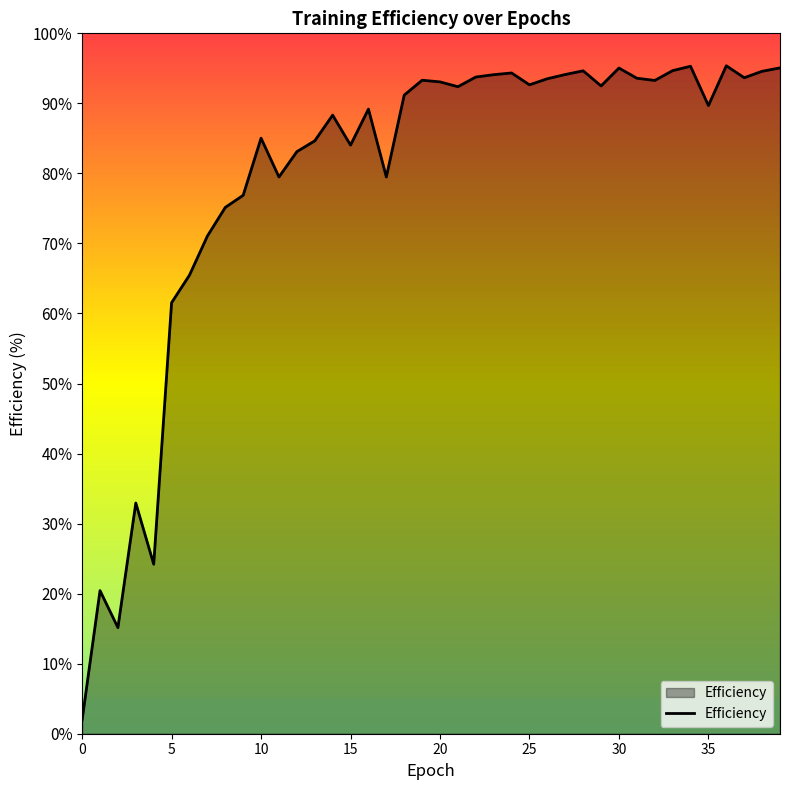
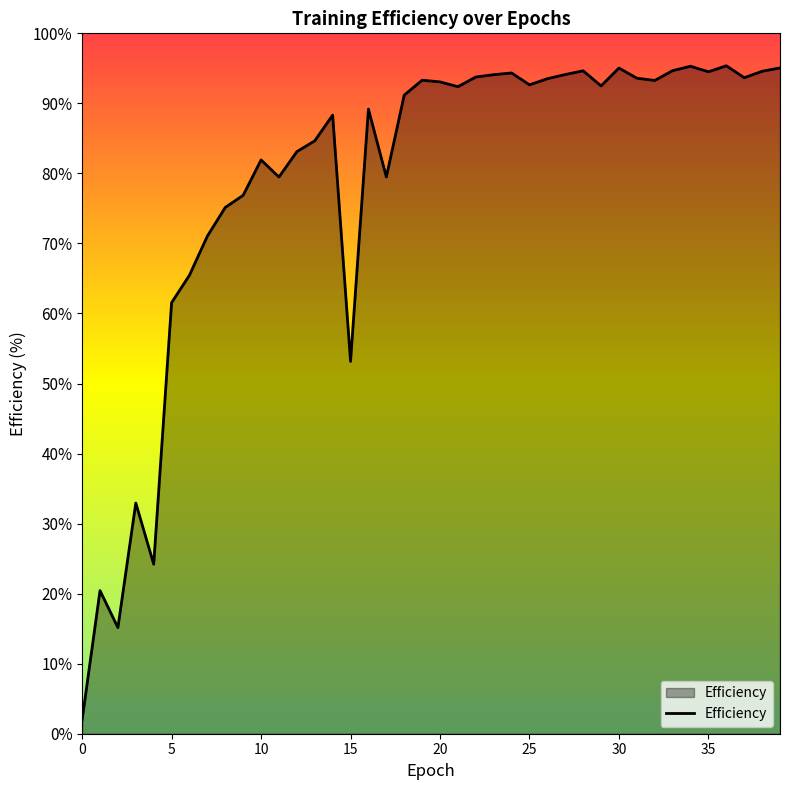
10: 85% -> 82%
15: 84% -> 53%
35: 90% -> 95%
